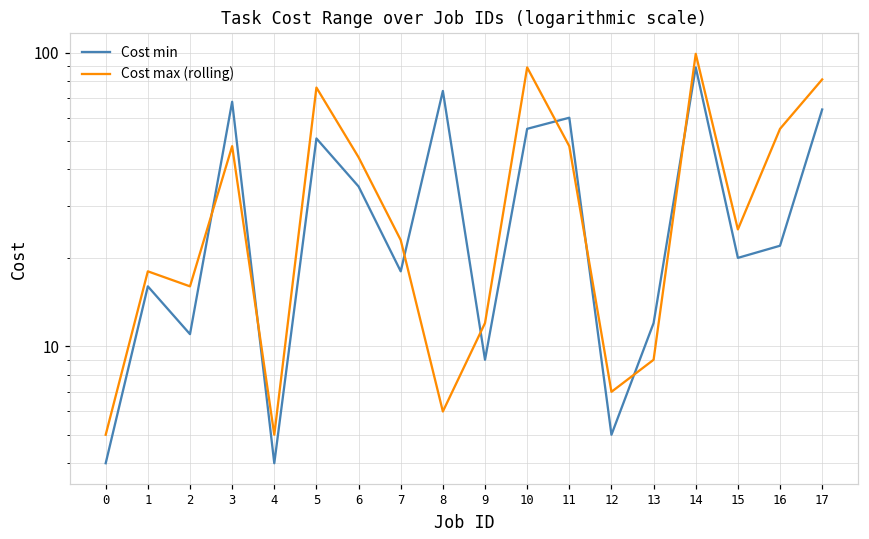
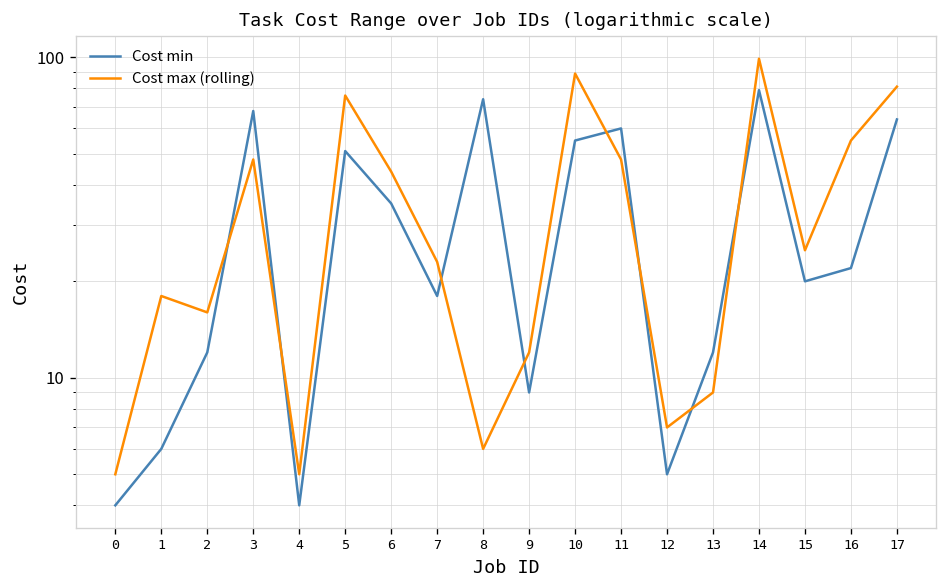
Cost min, 1: 16 -> 6
Cost min, 2: 11 -> 12
Cost min, 14: 89 -> 79
